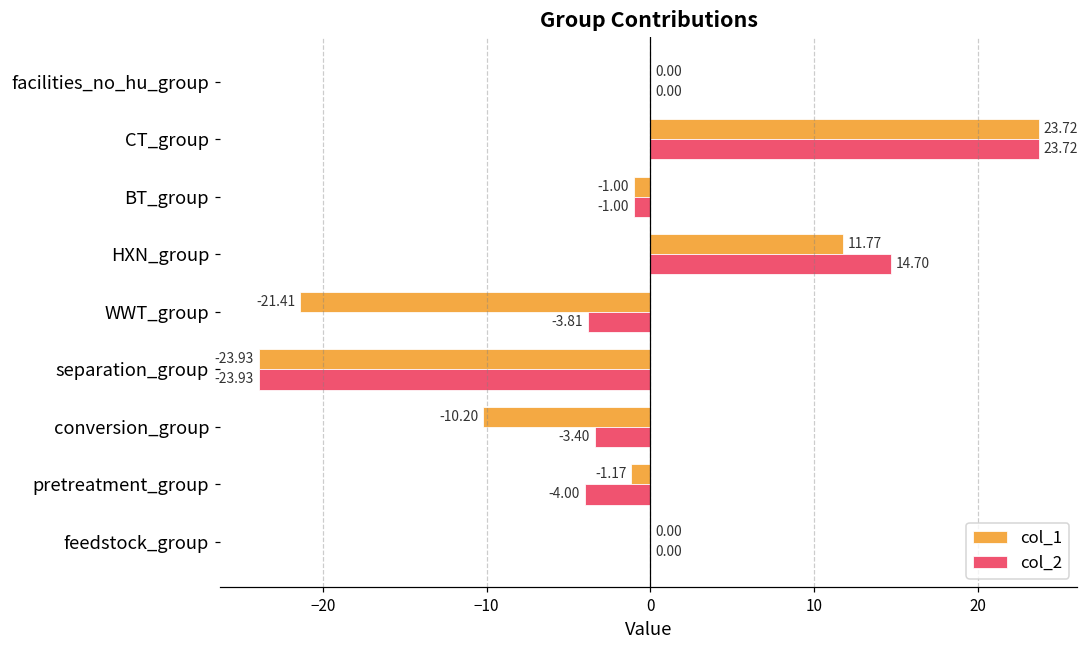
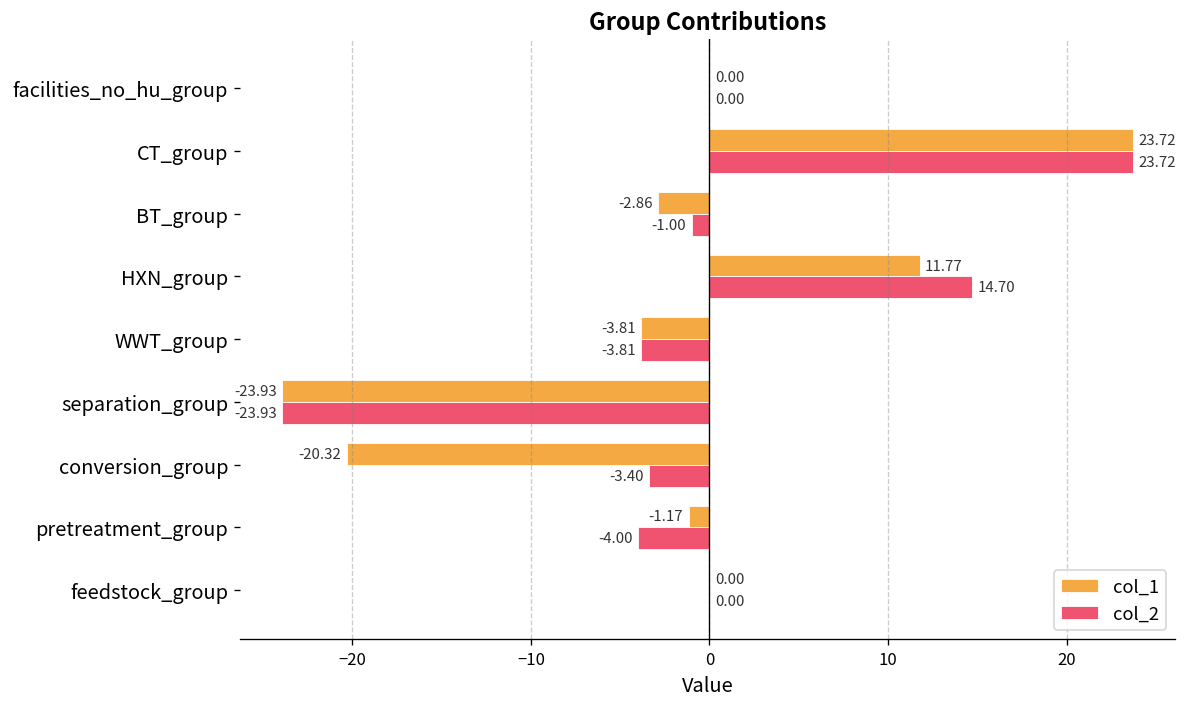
col_1, BT_group: -1.00 -> -2.86
col_1, WWT_group: -21.41 -> -3.81
col_1, conversion_group: -10.20 -> -20.32
